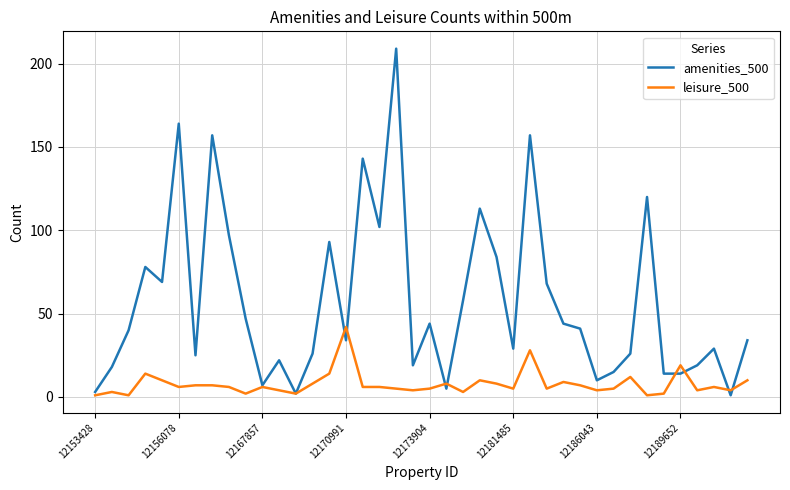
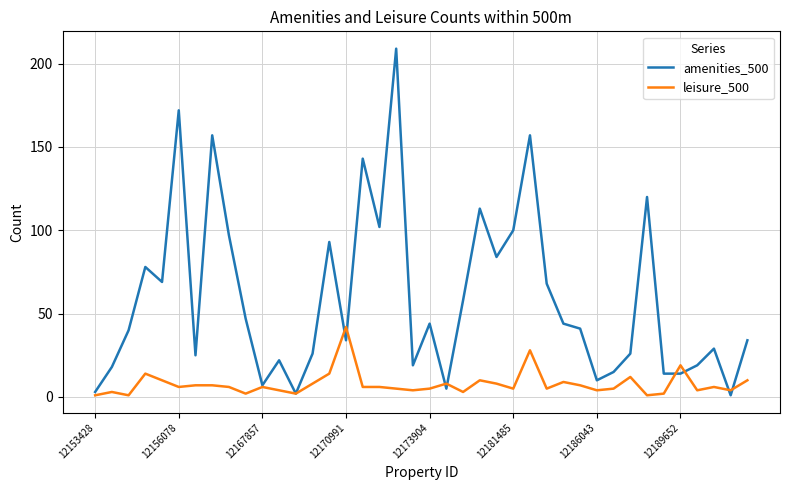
amenities_500, 12156078: 164 -> 172
amenities_500, 12181485: 29 -> 100
